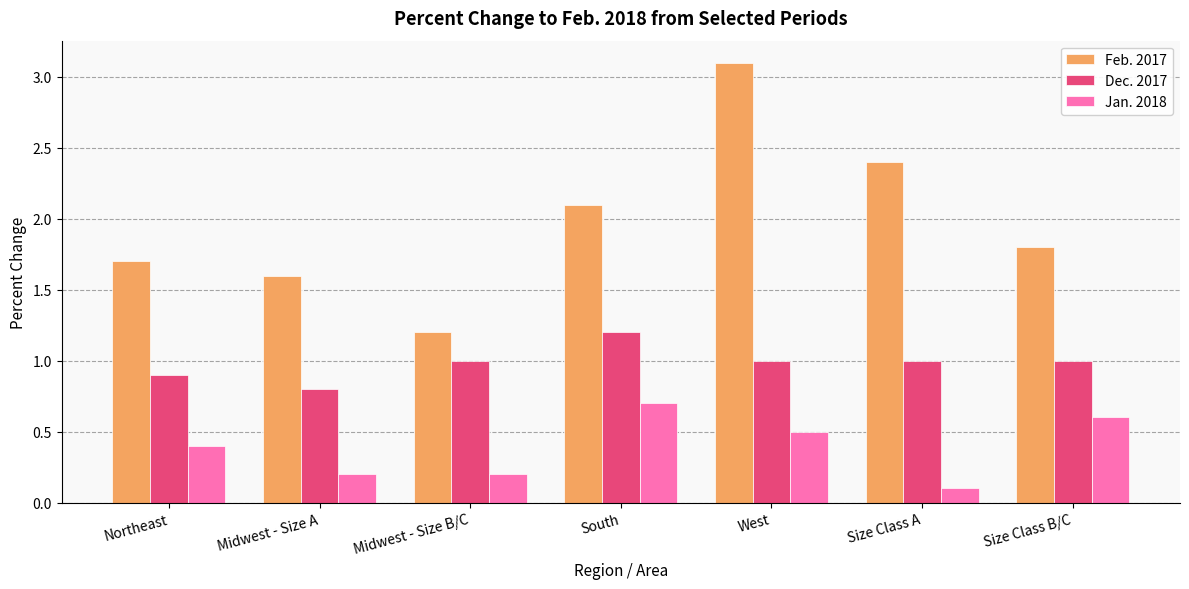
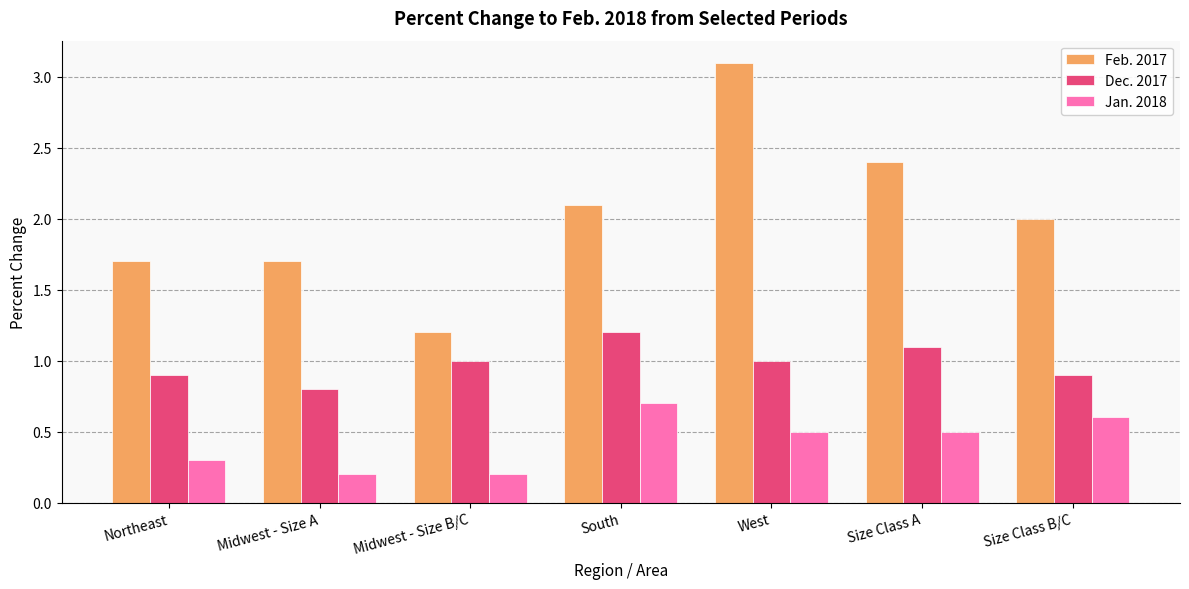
Jan. 2018, Northeast: 0.4 -> 0.3
Feb. 2017, Midwest - Size A: 1.6 -> 1.7
Dec. 2017, Size Class A: 1.0 -> 1.1
Jan. 2018, Size Class A: 0.1 -> 0.5
Feb. 2017, Size Class B/C: 1.8 -> 2.0
Dec. 2017, Size Class B/C: 1.0 -> 0.9
